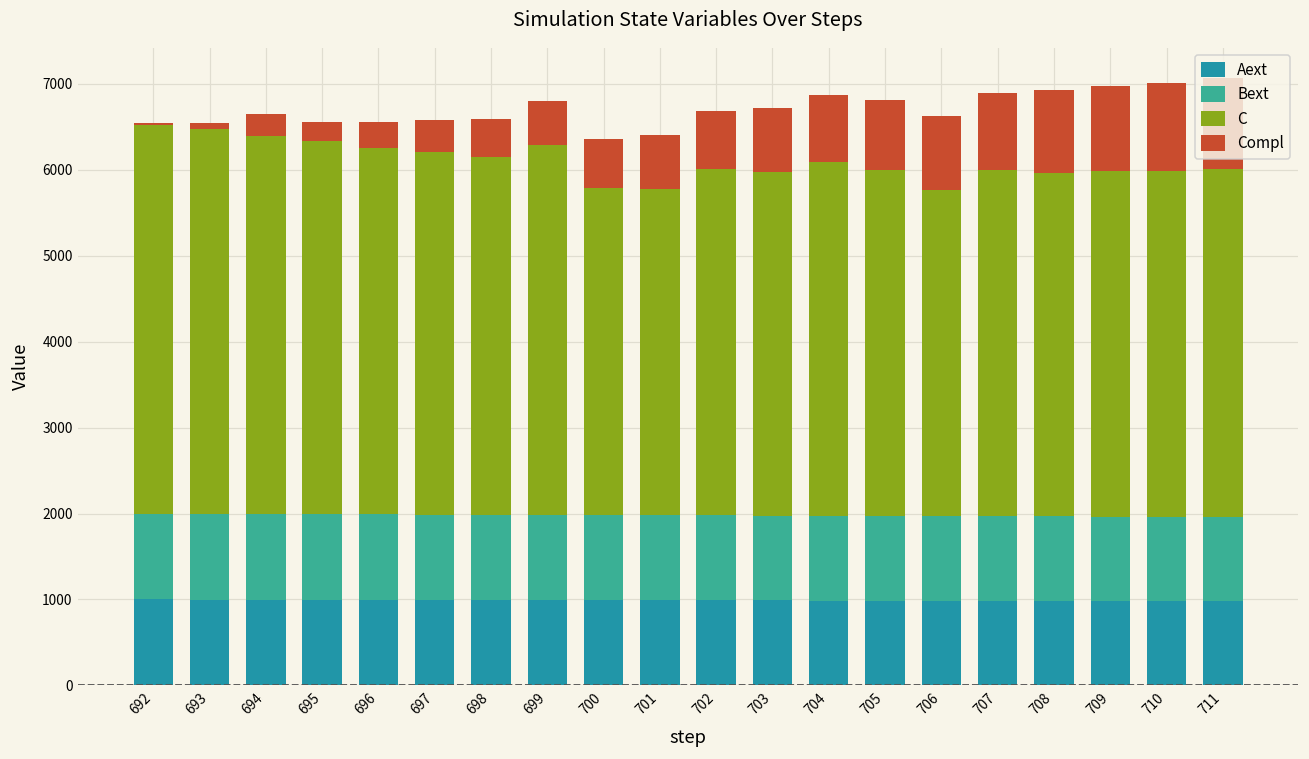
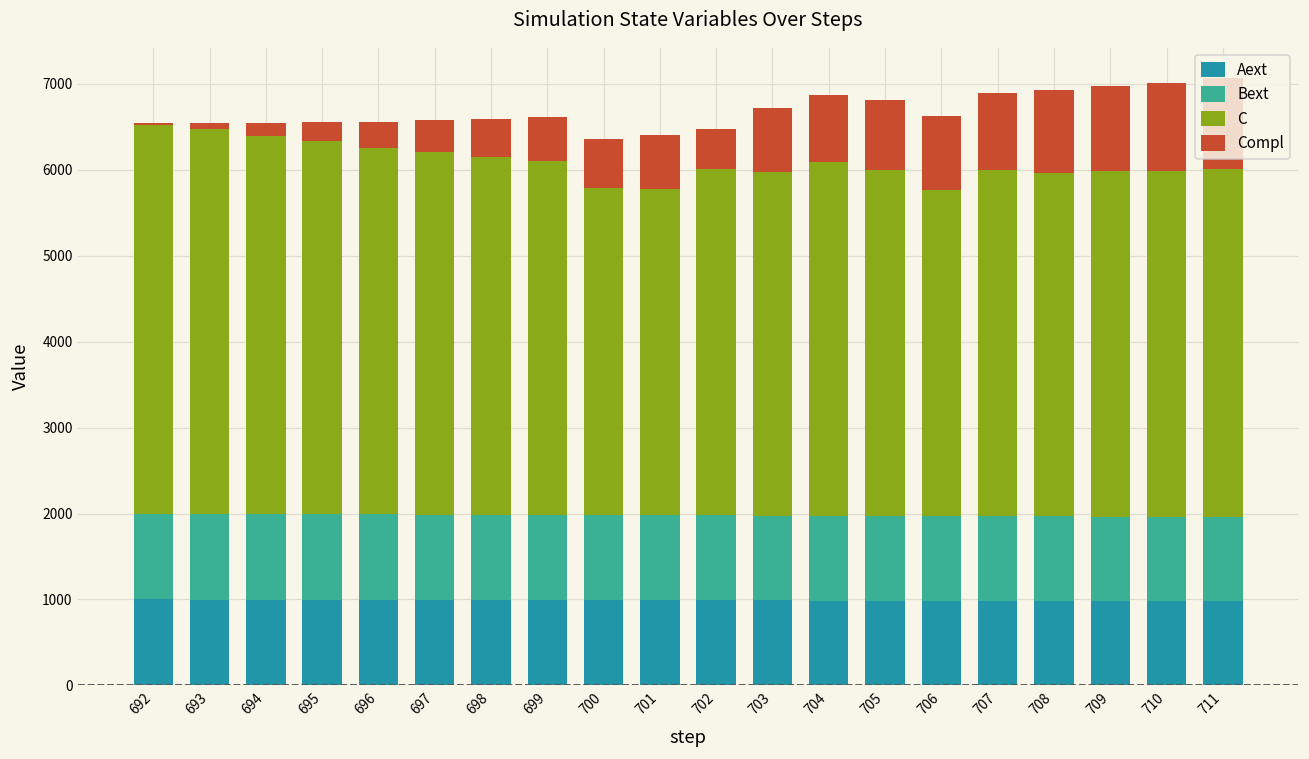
Compl, 694: 300 -> 200
C, 699: 4300 -> 4100
Compl, 702: 700 -> 500
